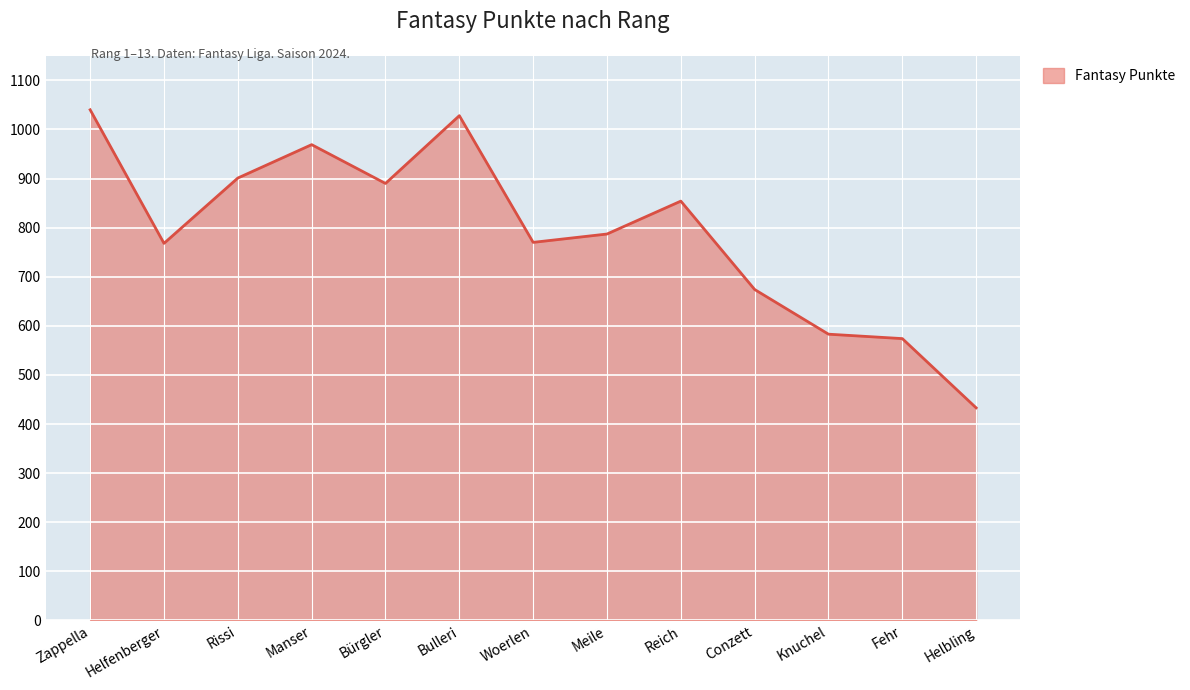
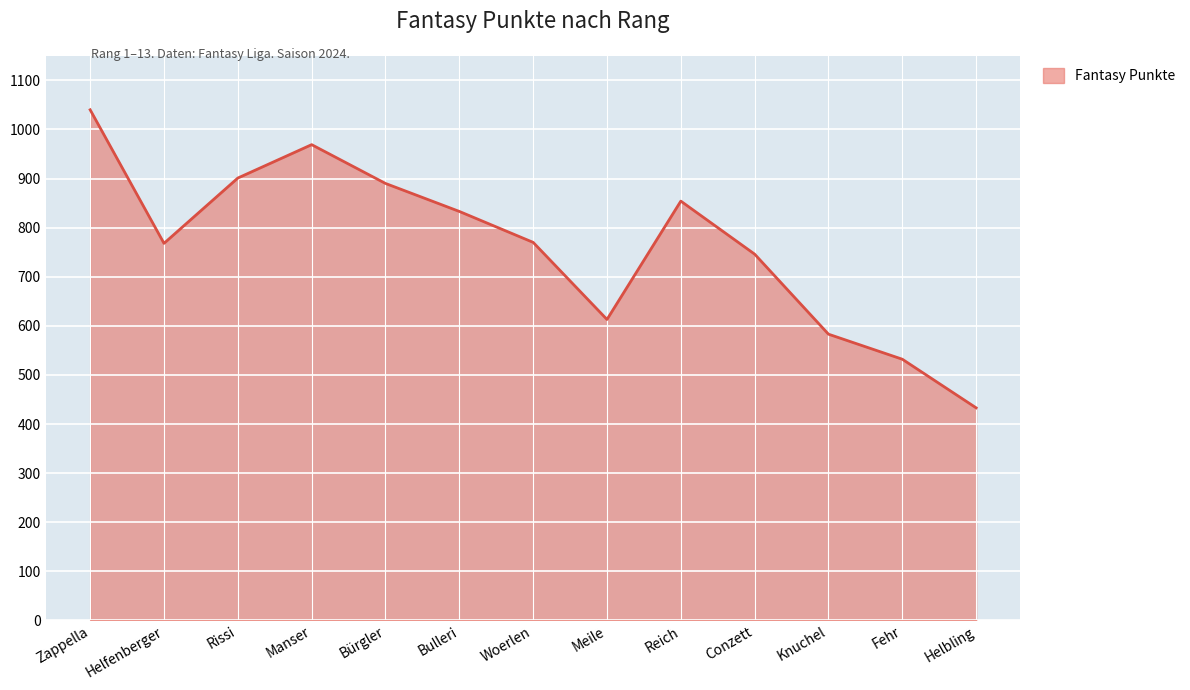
Bulleri: 1030 -> 830
Meile: 790 -> 610
Conzett: 670 -> 750
Fehr: 570 -> 530
